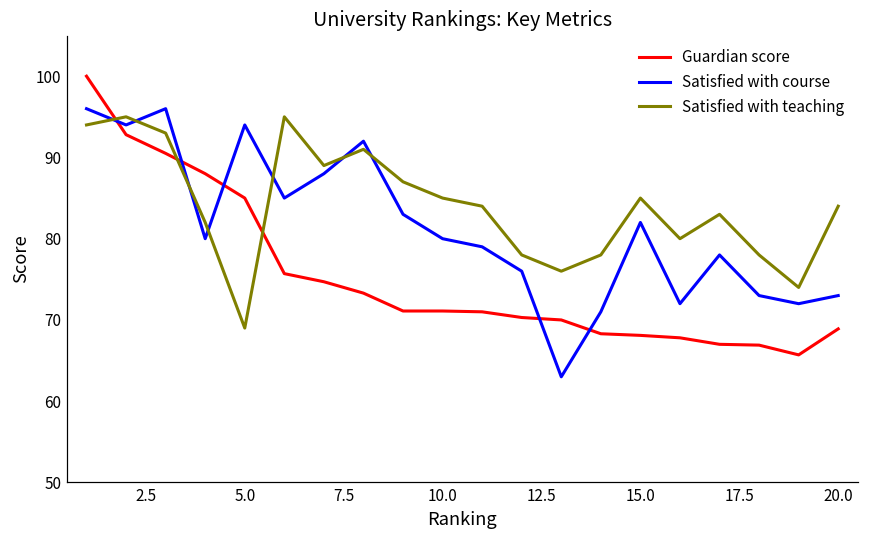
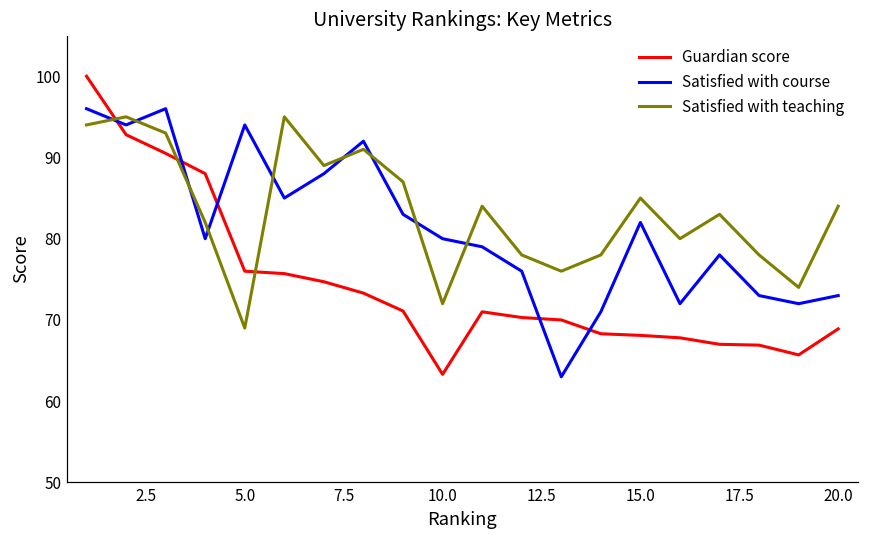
Guardian score, 5.0: 85 -> 76
Guardian score, 10.0: 71 -> 63
Satisfied with teaching, 10.0: 85 -> 72
